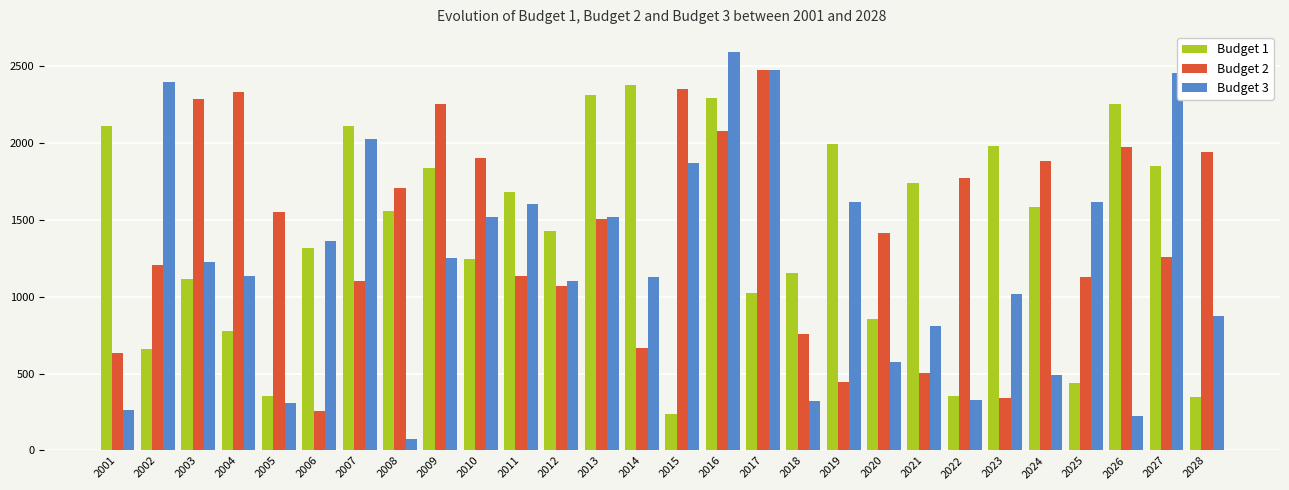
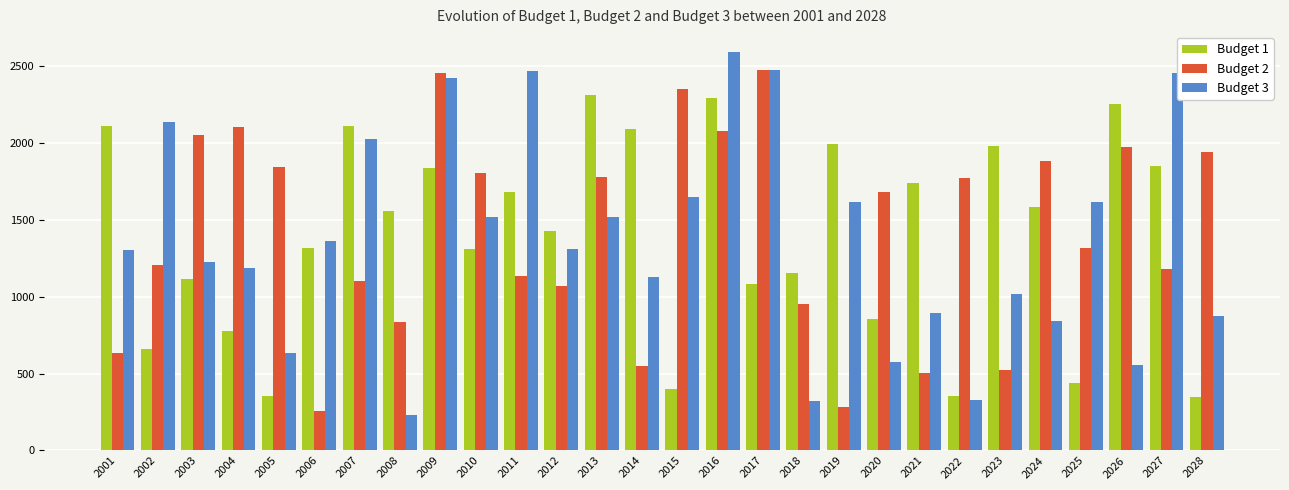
Budget 3, 2001: 260 -> 1300
Budget 3, 2002: 2390 -> 2140
Budget 2, 2003: 2290 -> 2050
Budget 2, 2004: 2330 -> 2110
Budget 3, 2004: 1140 -> 1190
Budget 2, 2005: 1550 -> 1840
Budget 3, 2005: 310 -> 630
Budget 2, 2008: 1710 -> 840
Budget 3, 2008: 70 -> 230
Budget 2, 2009: 2250 -> 2460
Budget 3, 2009: 1250 -> 2420
Budget 1, 2010: 1250 -> 1310
Budget 2, 2010: 1910 -> 1810
Budget 3, 2011: 1610 -> 2470
Budget 3, 2012: 1100 -> 1310
Budget 2, 2013: 1510 -> 1780
Budget 1, 2014: 2380 -> 2090
Budget 2, 2014: 660 -> 550
Budget 1, 2015: 240 -> 400
Budget 3, 2015: 1870 -> 1650
Budget 1, 2017: 1030 -> 1090
Budget 2, 2018: 760 -> 950
Budget 2, 2019: 450 -> 280
Budget 2, 2020: 1420 -> 1680
Budget 3, 2021: 810 -> 900
Budget 2, 2023: 340 -> 520
Budget 3, 2024: 490 -> 840
Budget 2, 2025: 1130 -> 1320
Budget 3, 2026: 230 -> 550
Budget 2, 2027: 1260 -> 1180
